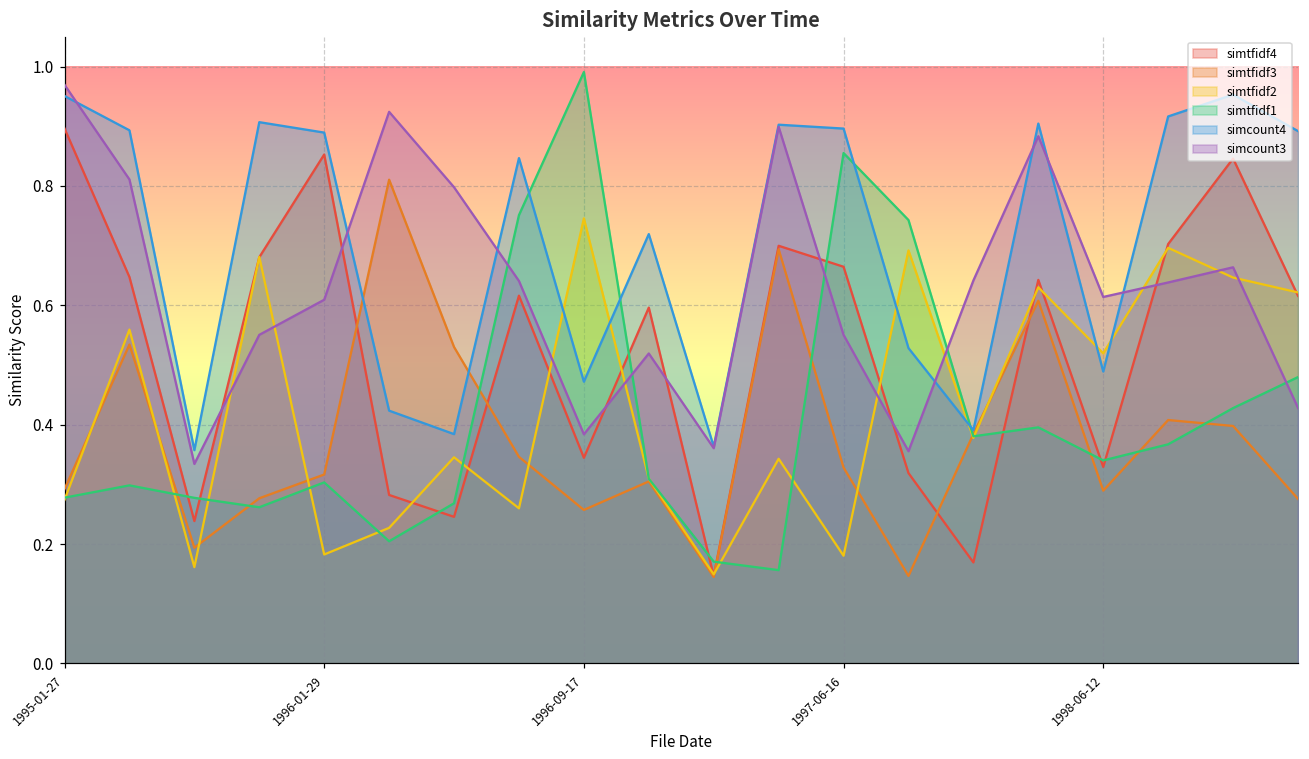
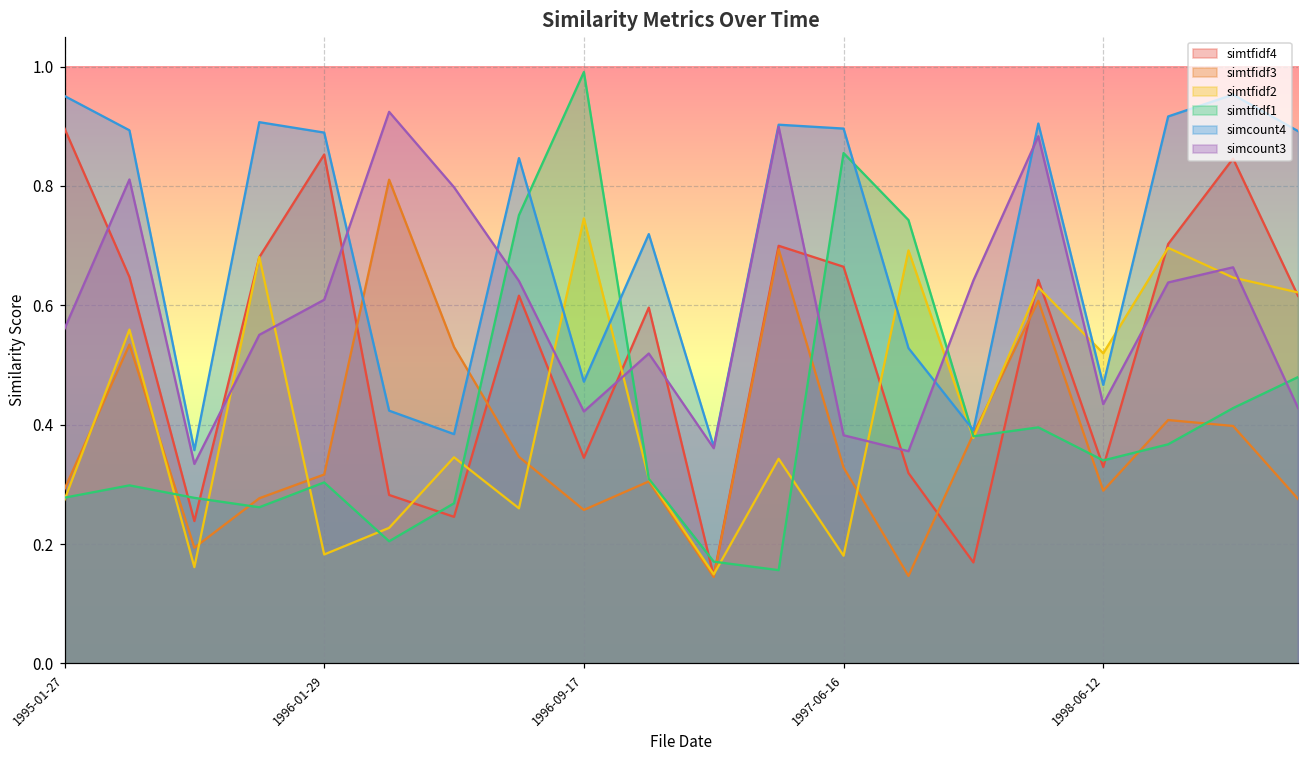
simcount3, 1995-01-27: 0.97 -> 0.56
simcount3, 1996-09-17: 0.38 -> 0.42
simcount3, 1997-06-16: 0.55 -> 0.38
simcount4, 1998-06-12: 0.49 -> 0.47
simcount3, 1998-06-12: 0.61 -> 0.43
